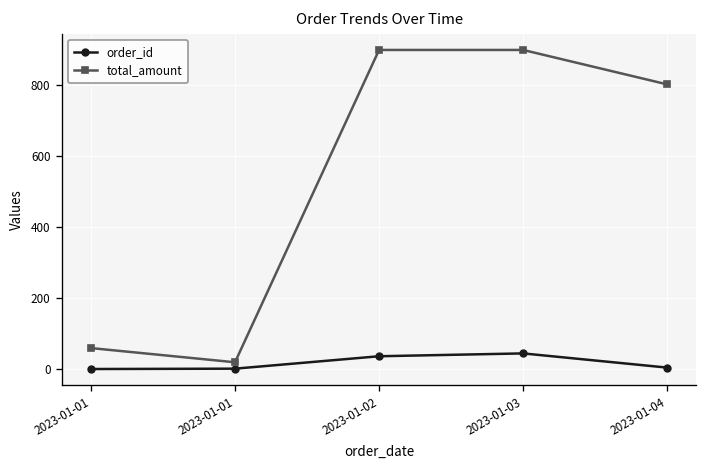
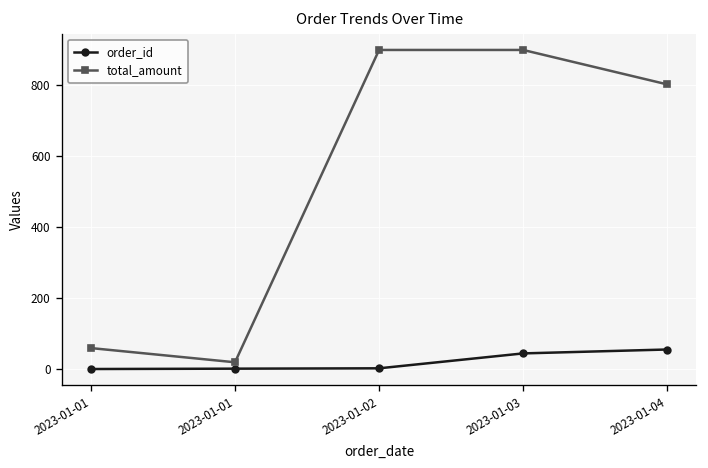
order_id, 2023-01-02: 40 -> 0
order_id, 2023-01-04: 10 -> 60
